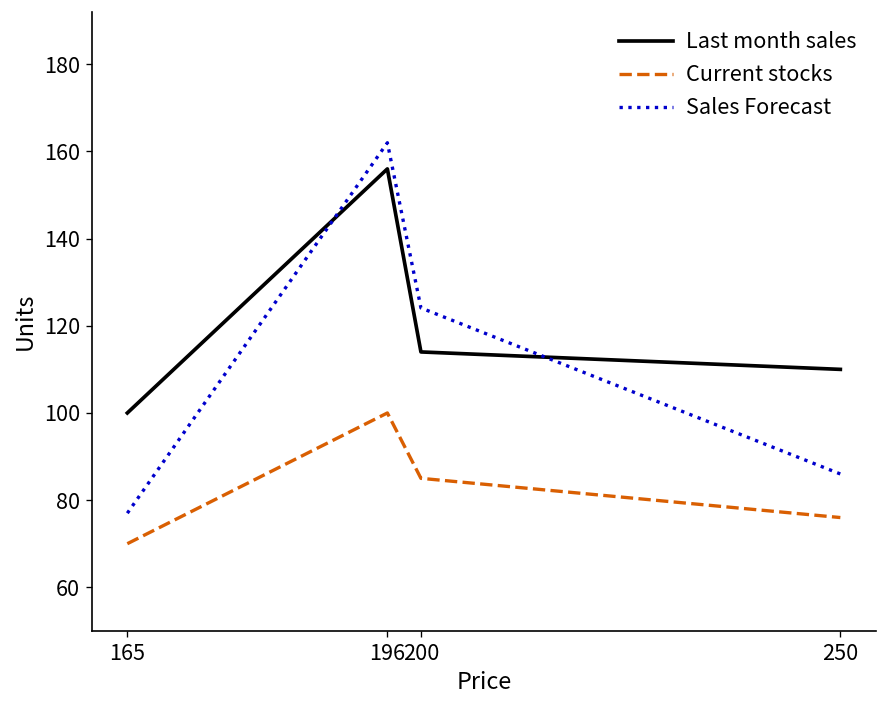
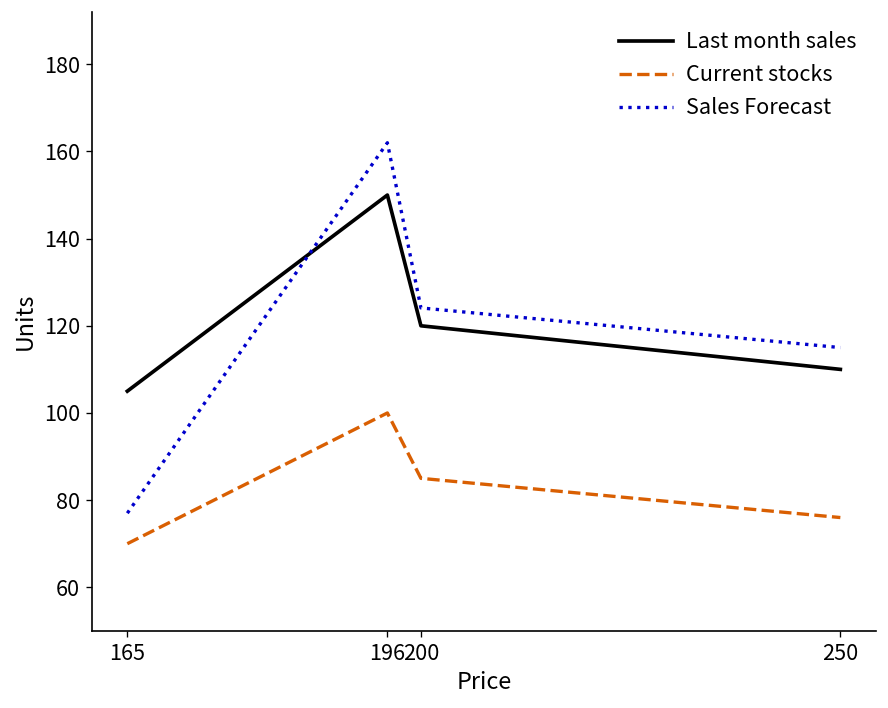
Last month sales, 165: 100 -> 105
Last month sales, 196: 156 -> 150
Last month sales, 200: 114 -> 120
Sales Forecast, 250: 86 -> 115
